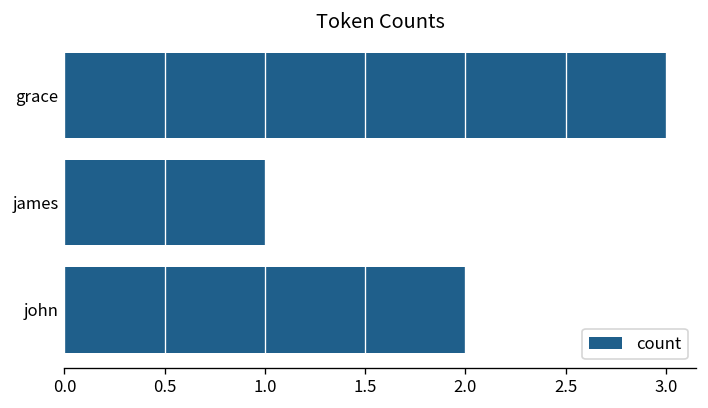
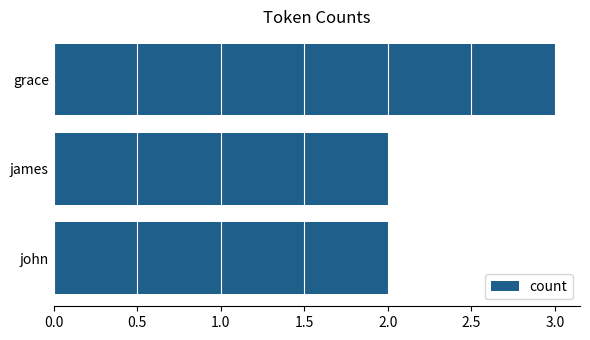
james: 1 -> 2
